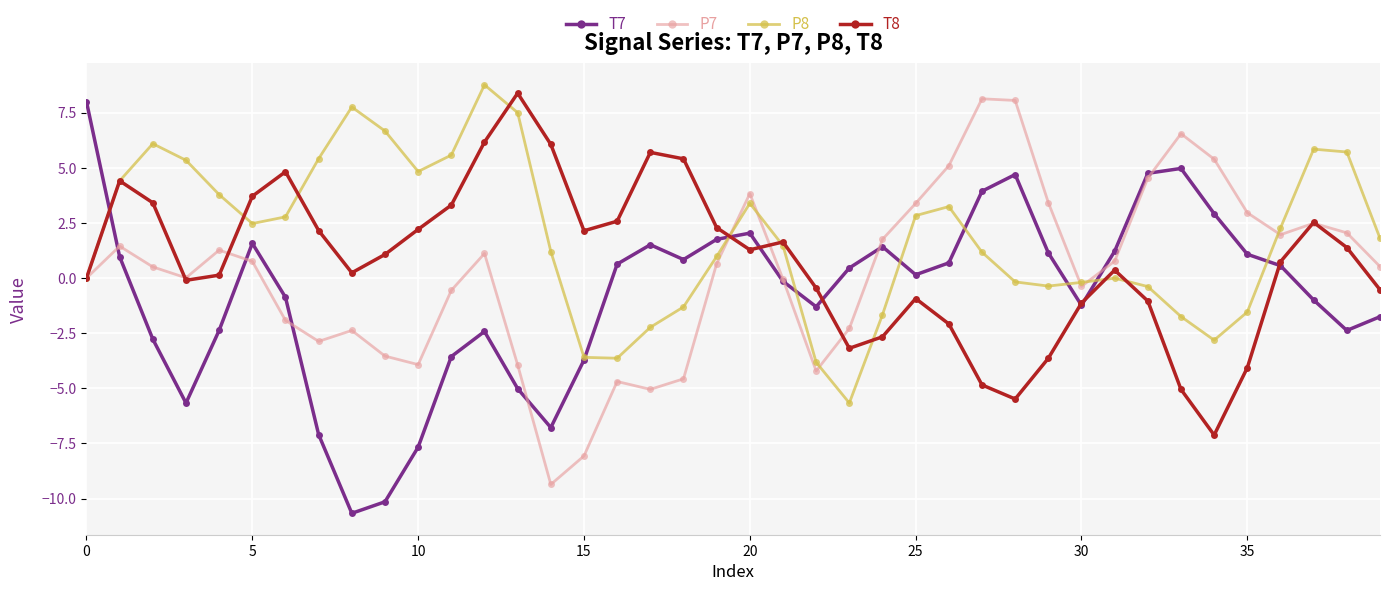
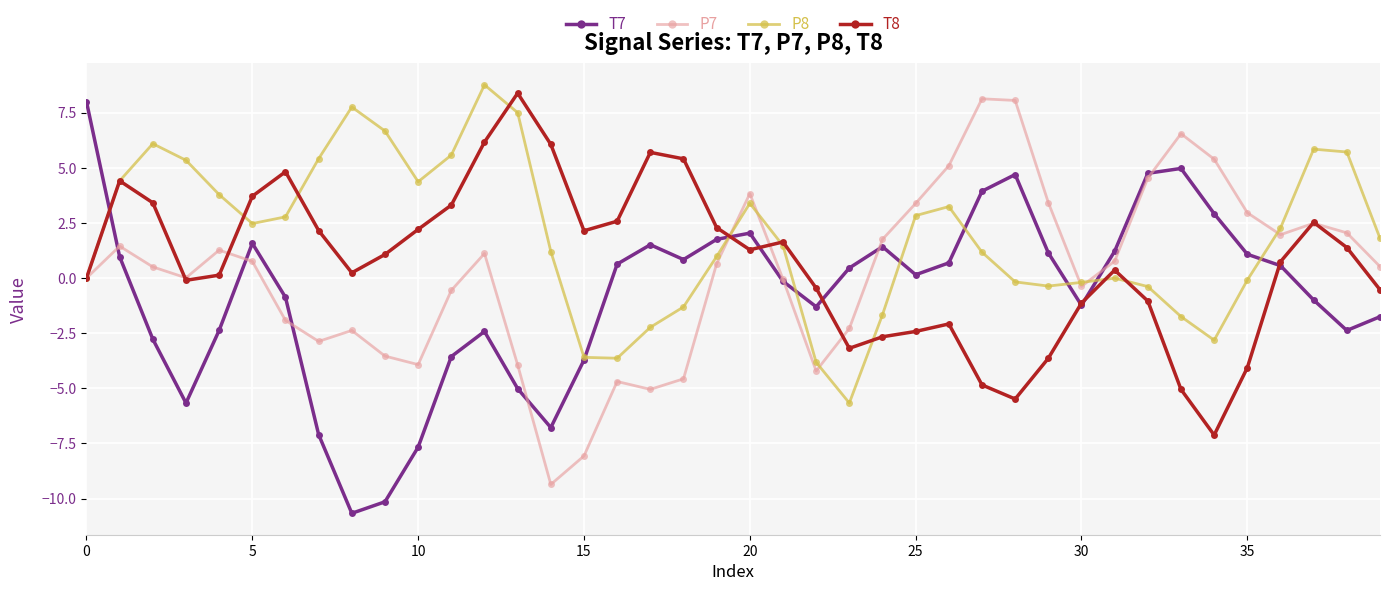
P8, 10: 4.8 -> 4.4
T8, 25: -0.9 -> -2.4
P8, 35: -1.5 -> -0.1
